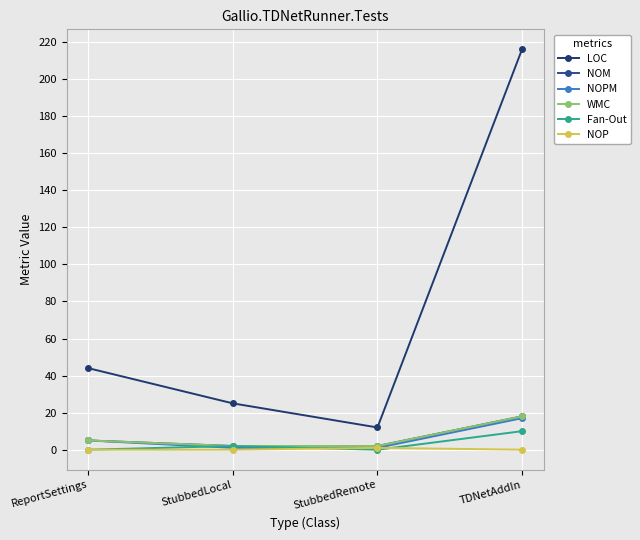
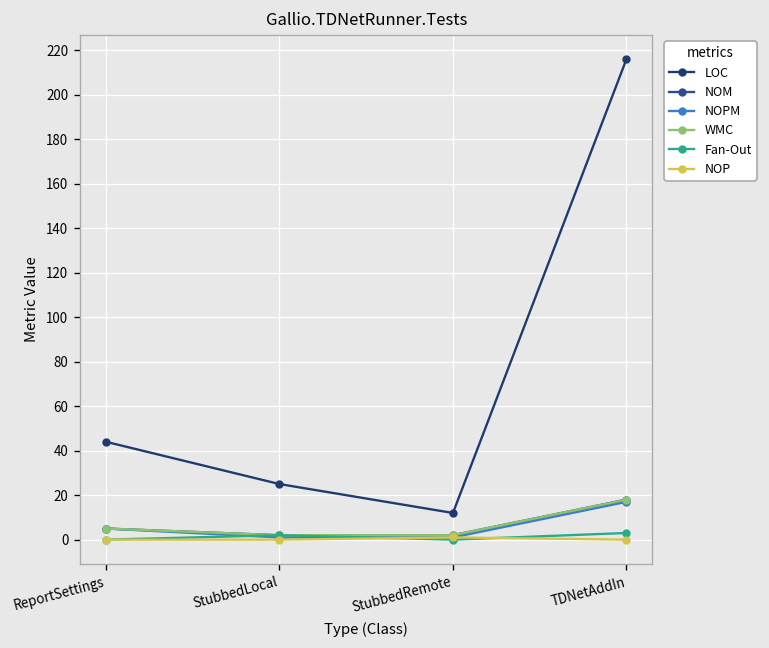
Fan-Out, TDNetAddIn: 10 -> 3
